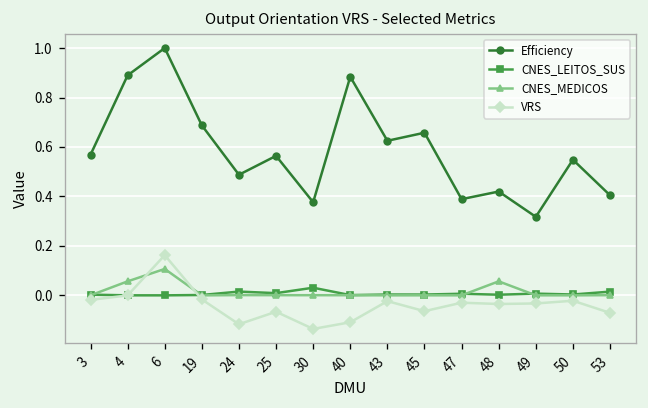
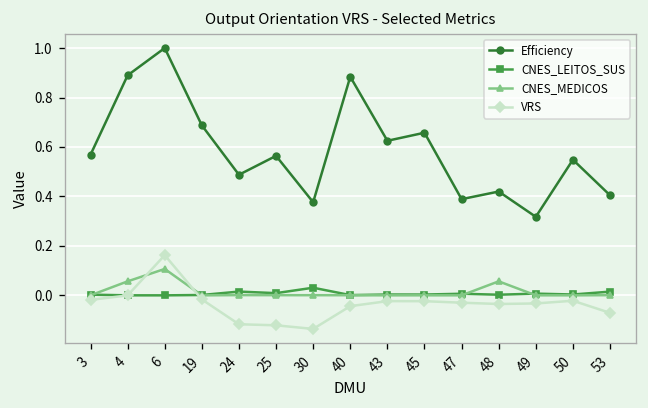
VRS, 25: -0.07 -> -0.12
VRS, 40: -0.11 -> -0.04
VRS, 45: -0.06 -> -0.02
